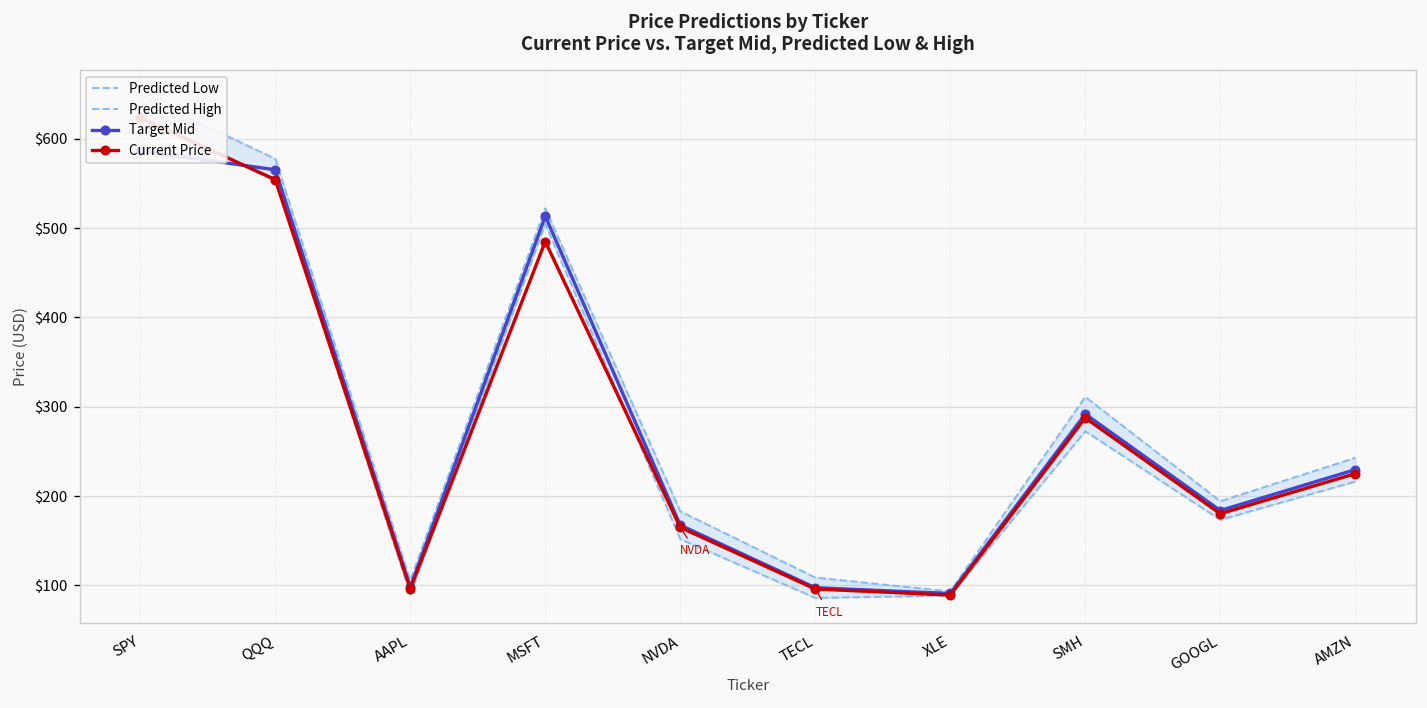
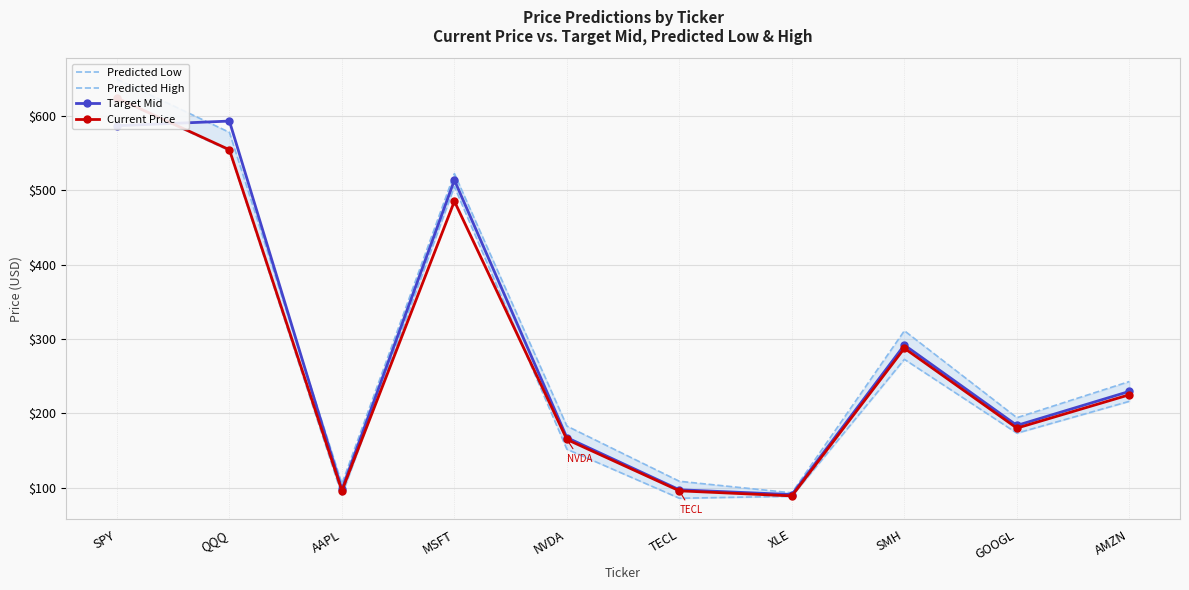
Target Mid, QQQ: $570 -> $590
